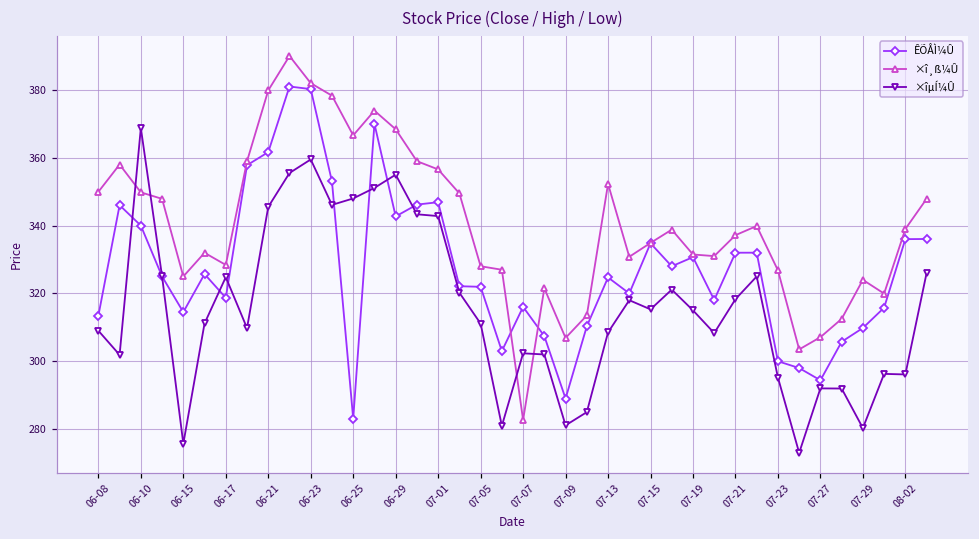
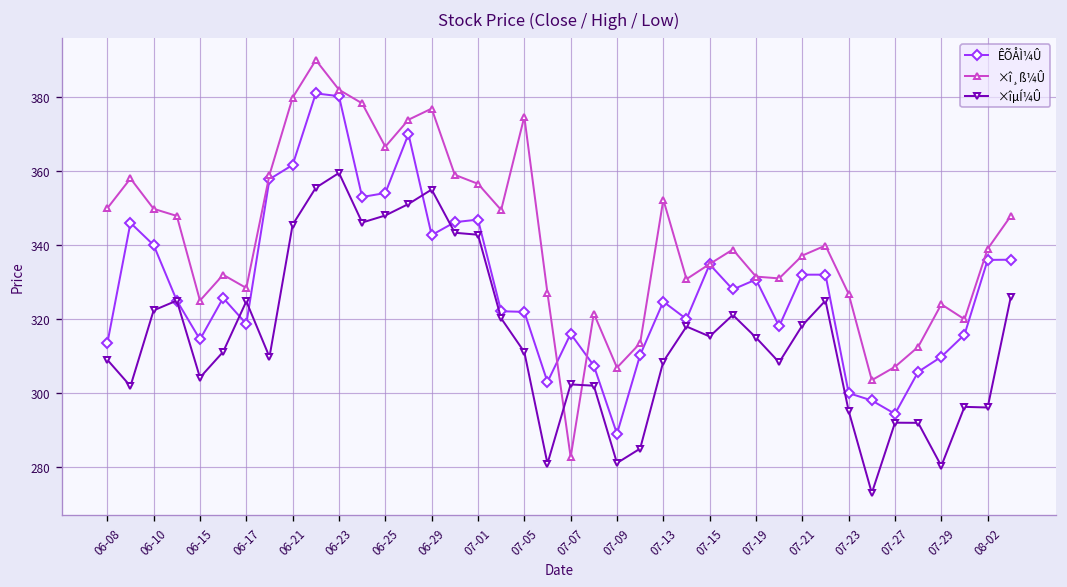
×îµÍ¼Û, 06-10: 369 -> 322
×îµÍ¼Û, 06-15: 276 -> 304
ÊÕÅÌ¼Û, 06-25: 283 -> 354
×î¸ß¼Û, 06-29: 368 -> 377
×î¸ß¼Û, 07-05: 328 -> 375
